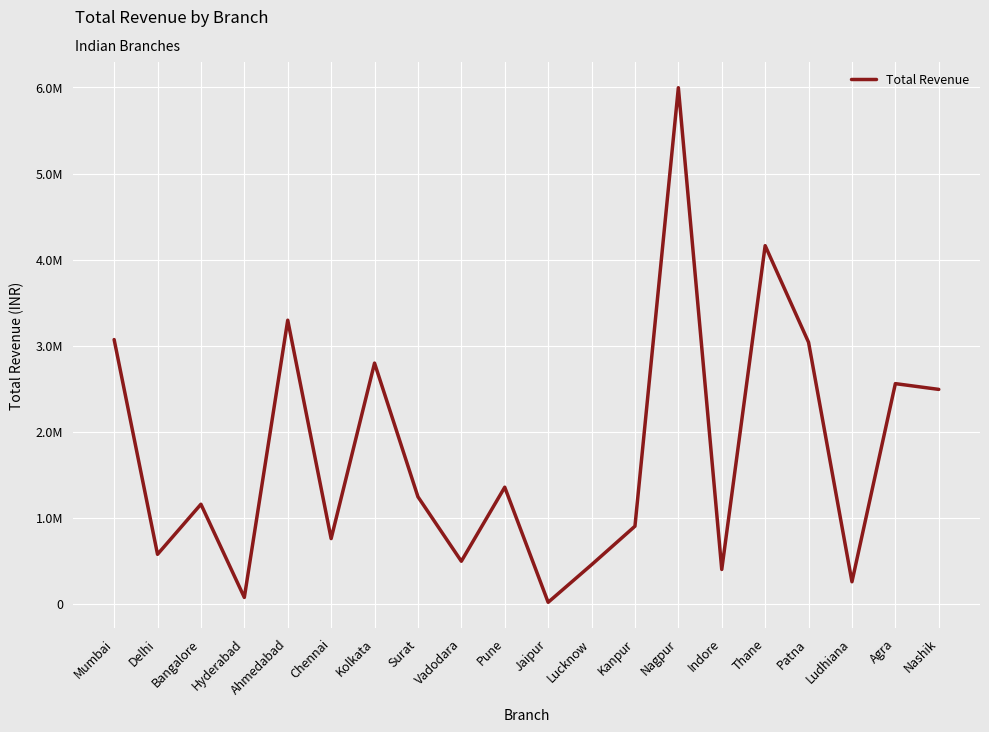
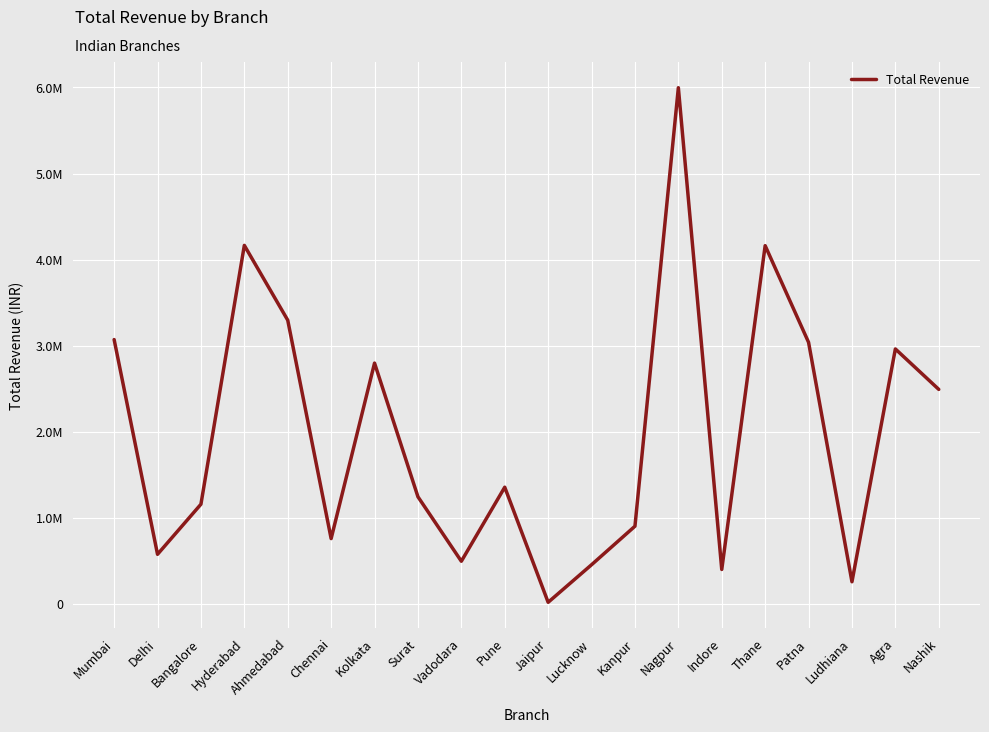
Hyderabad: 100000 -> 4200000
Agra: 2600000 -> 3000000
